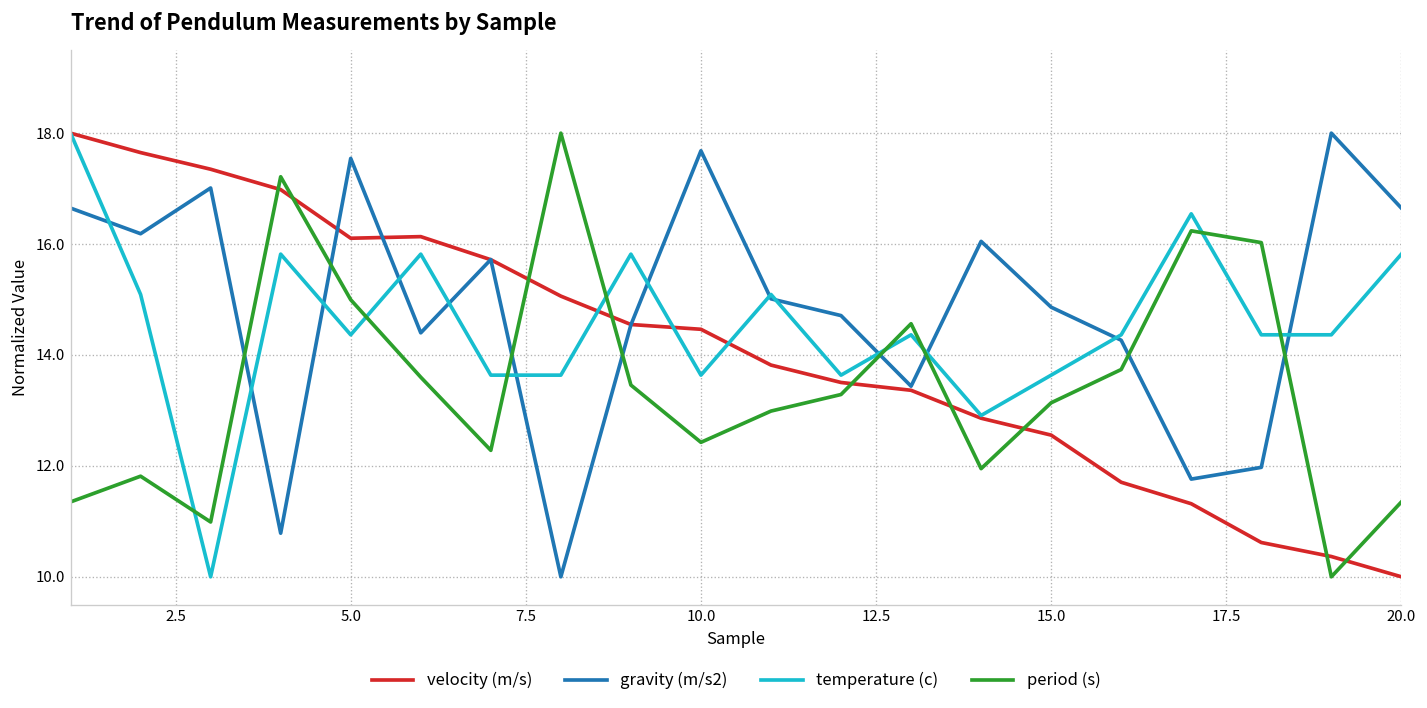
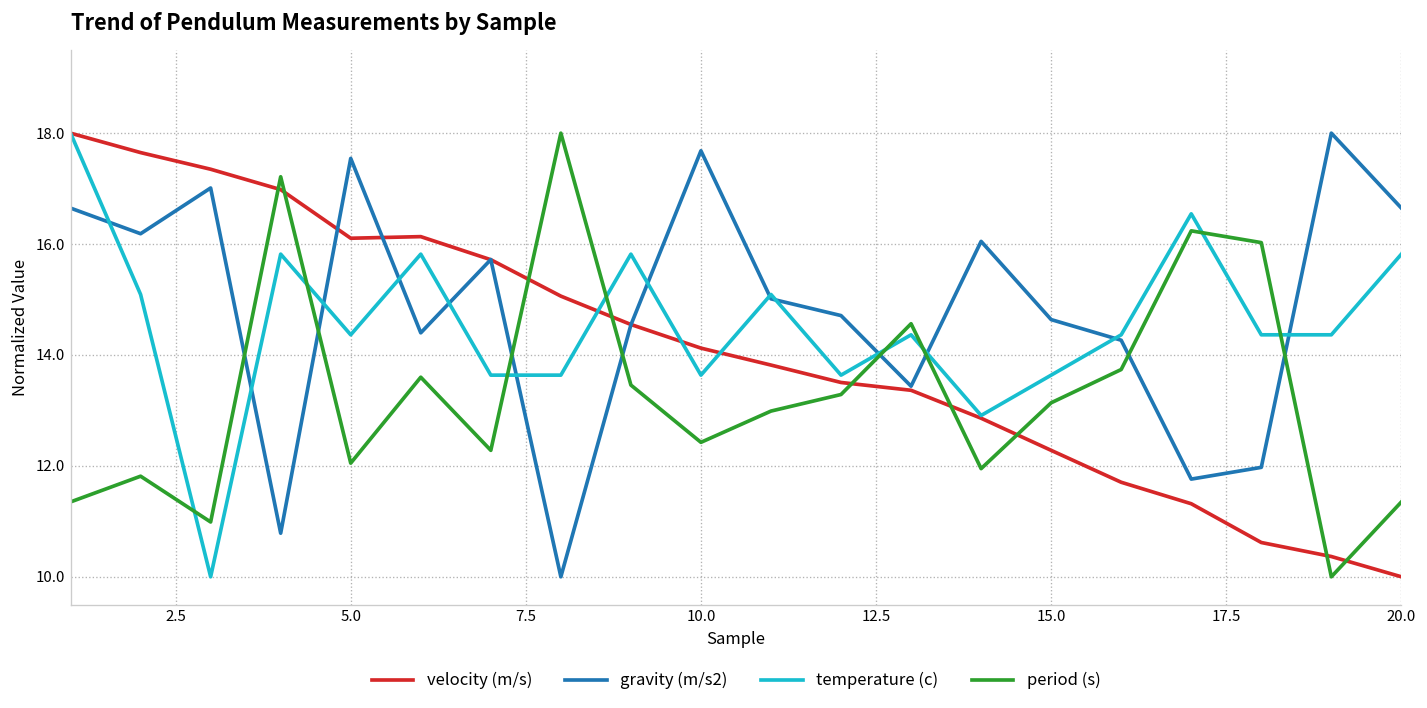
period (s), 5.0: 15.0 -> 12.0
velocity (m/s), 10.0: 14.5 -> 14.1
velocity (m/s), 15.0: 12.6 -> 12.3
gravity (m/s2), 15.0: 14.9 -> 14.6
